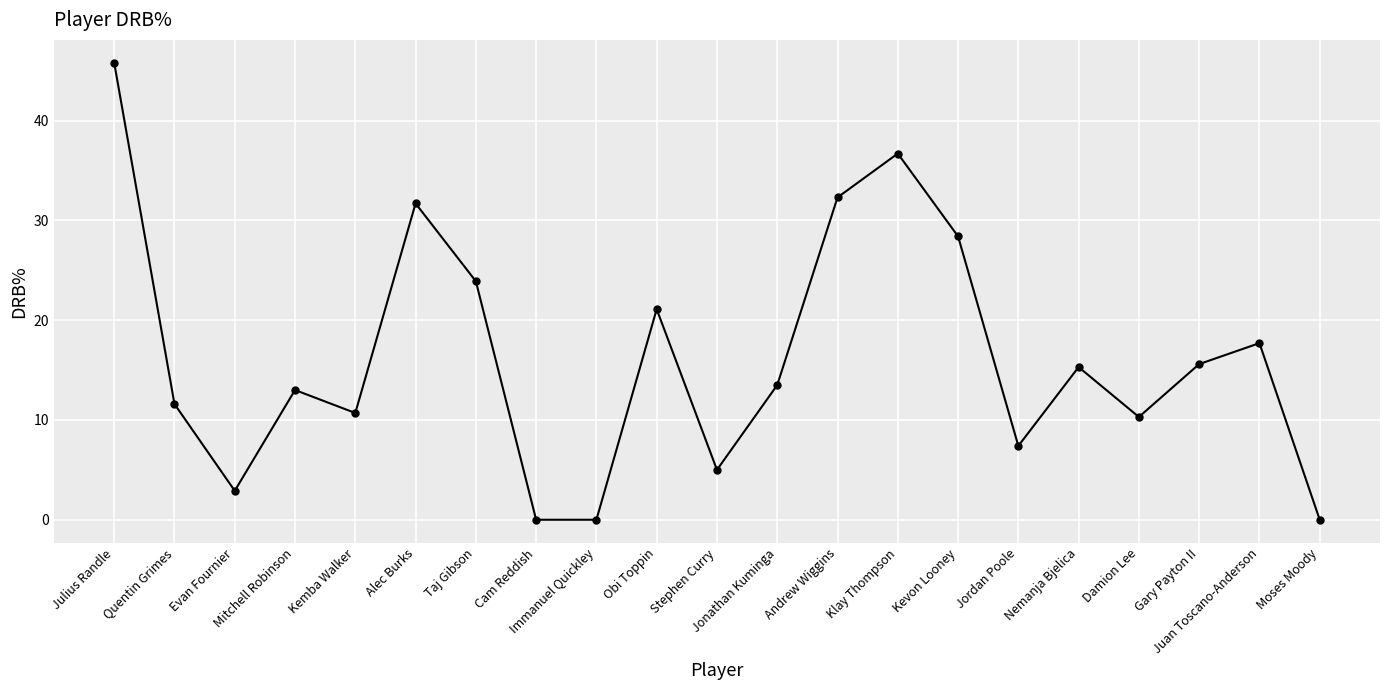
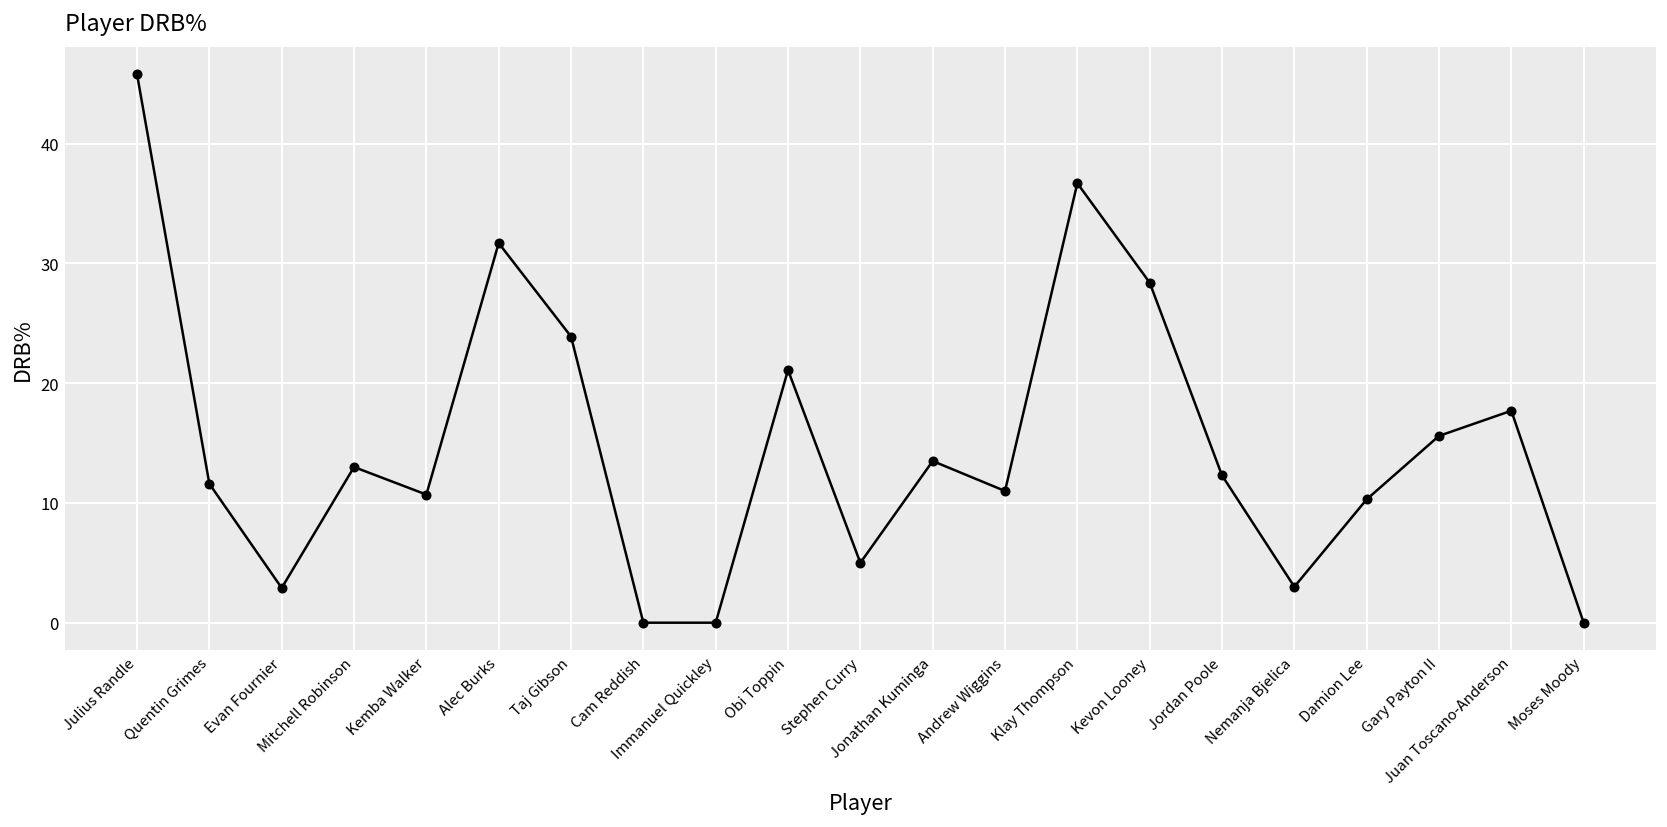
Andrew Wiggins: 32 -> 11
Jordan Poole: 7 -> 12
Nemanja Bjelica: 15 -> 3
